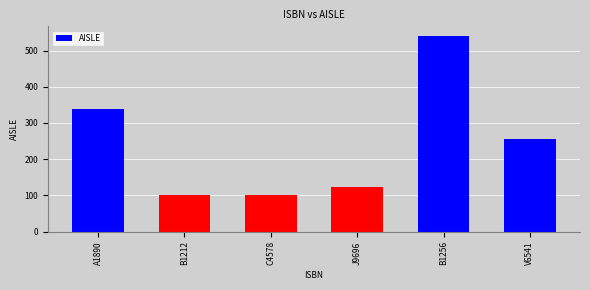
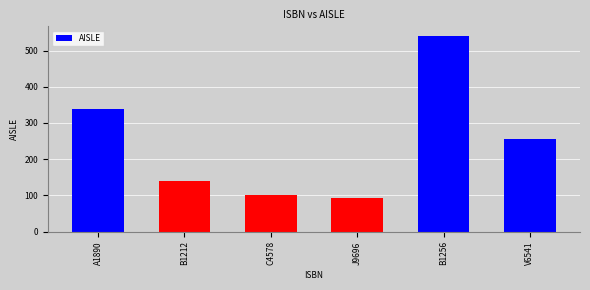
B1212: 100 -> 140
J9696: 120 -> 90
